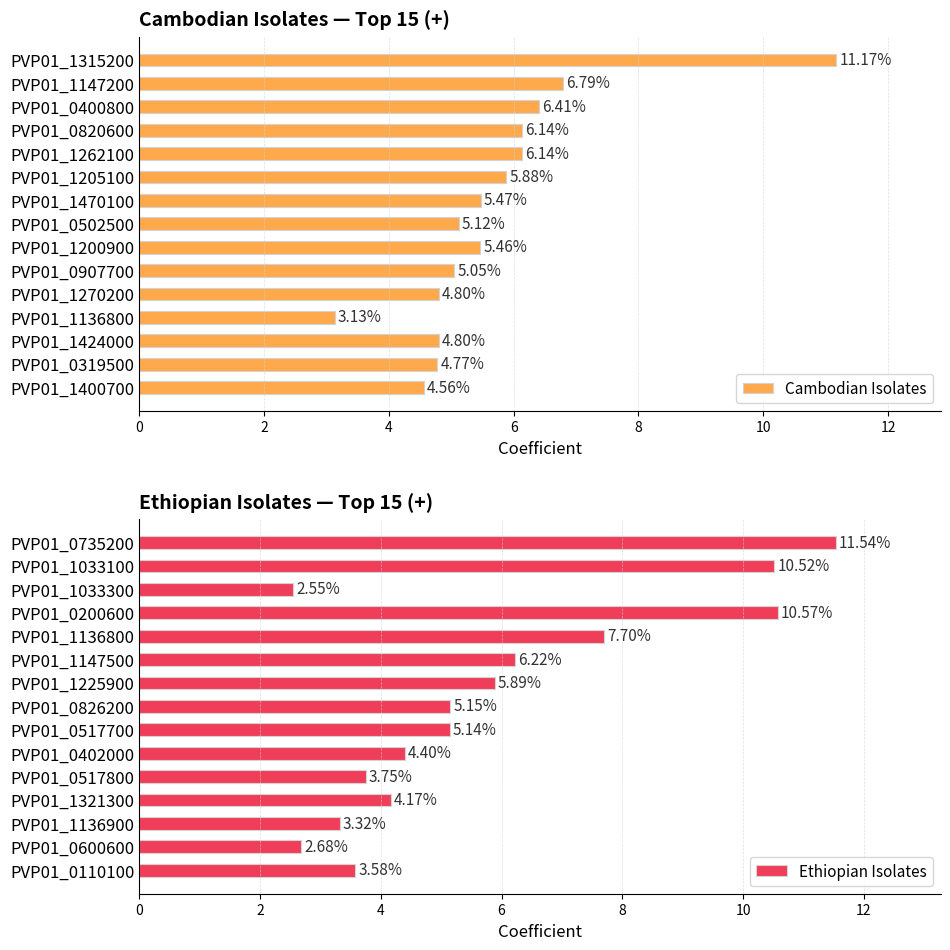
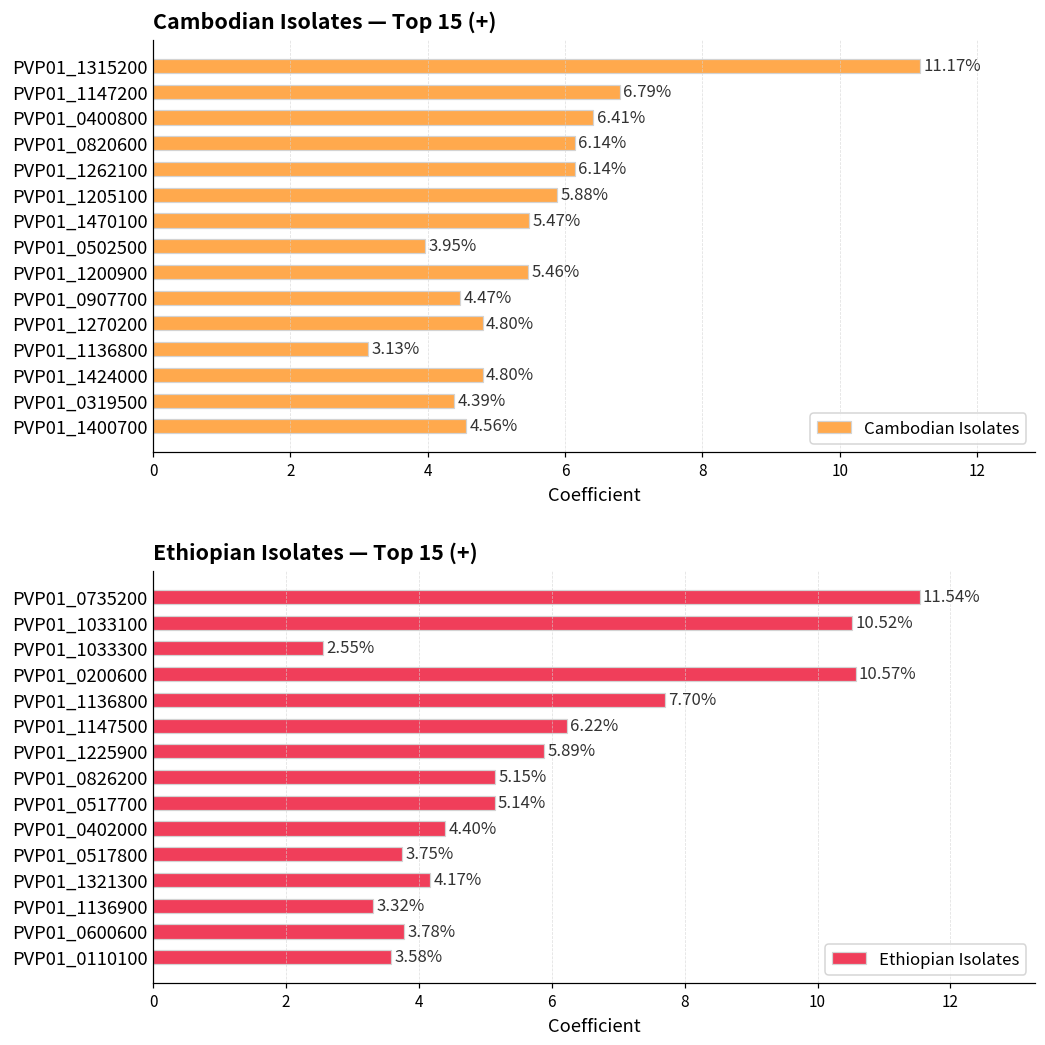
Cambodian Isolates — Top 15 (+), PVP01_0502500: 5.12% -> 3.95%
Cambodian Isolates — Top 15 (+), PVP01_0907700: 5.05% -> 4.47%
Cambodian Isolates — Top 15 (+), PVP01_0319500: 4.77% -> 4.39%
Ethiopian Isolates — Top 15 (+), PVP01_0600600: 2.68% -> 3.78%
